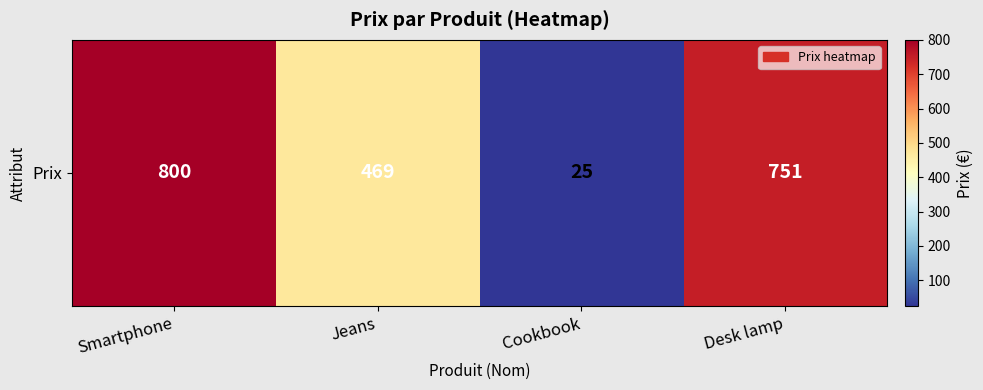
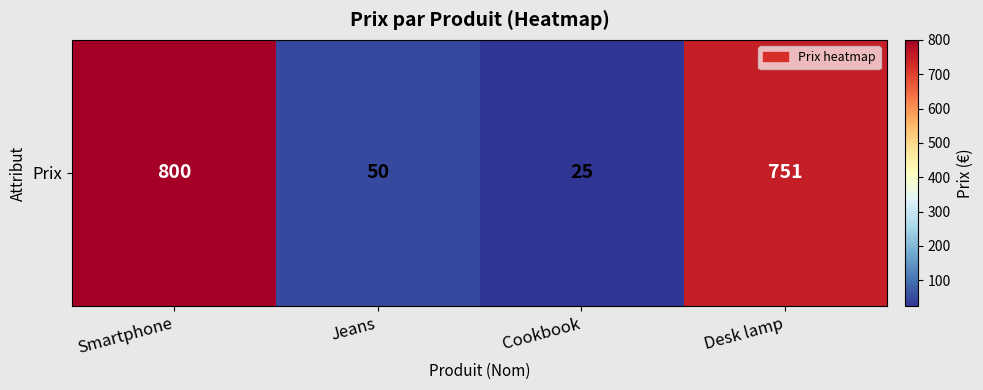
Prix, Jeans: 469 -> 50
